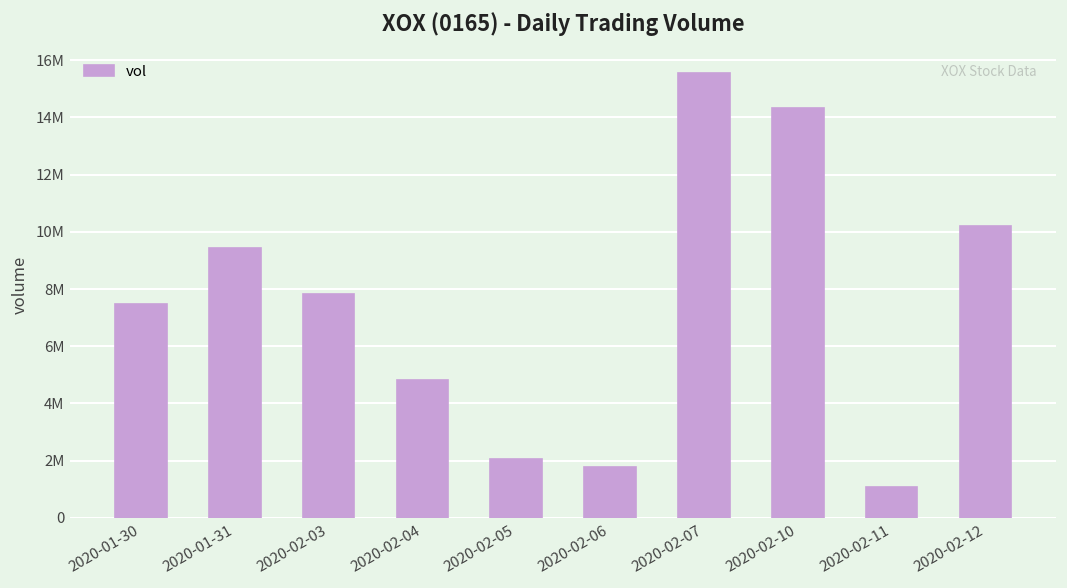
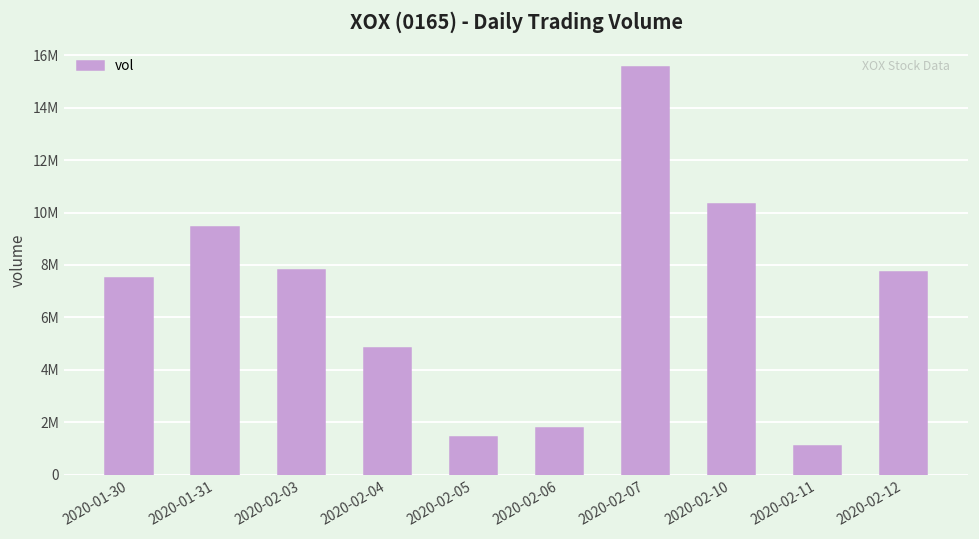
2020-02-05: 2100000 -> 1400000
2020-02-10: 14300000 -> 10300000
2020-02-12: 10200000 -> 7700000
